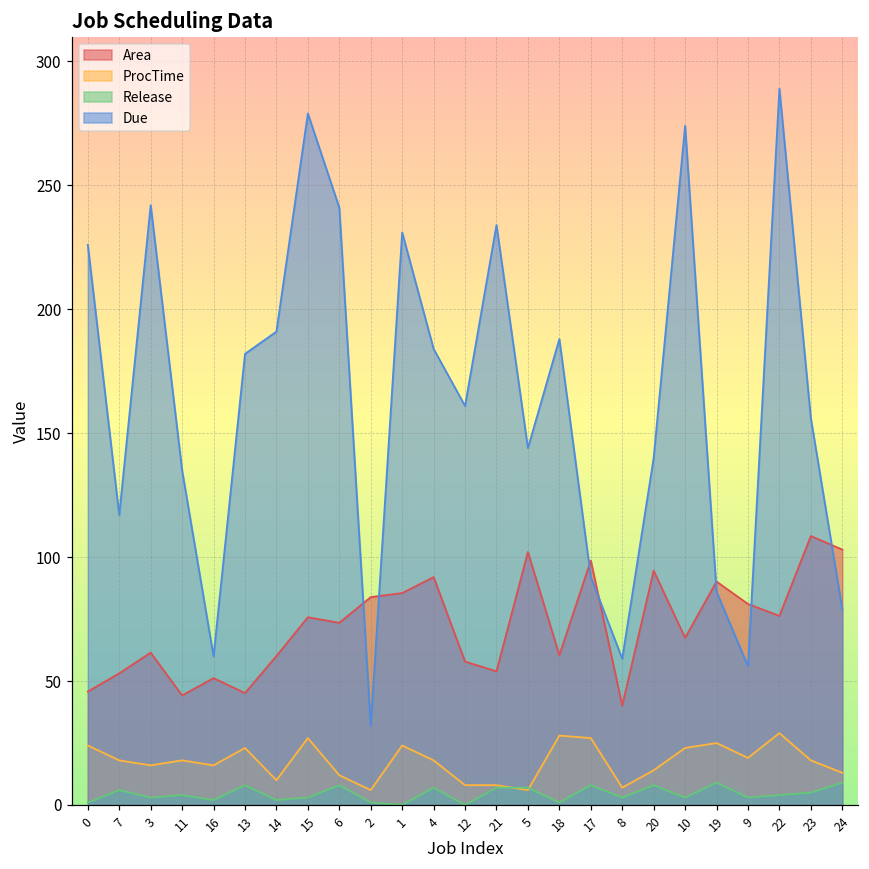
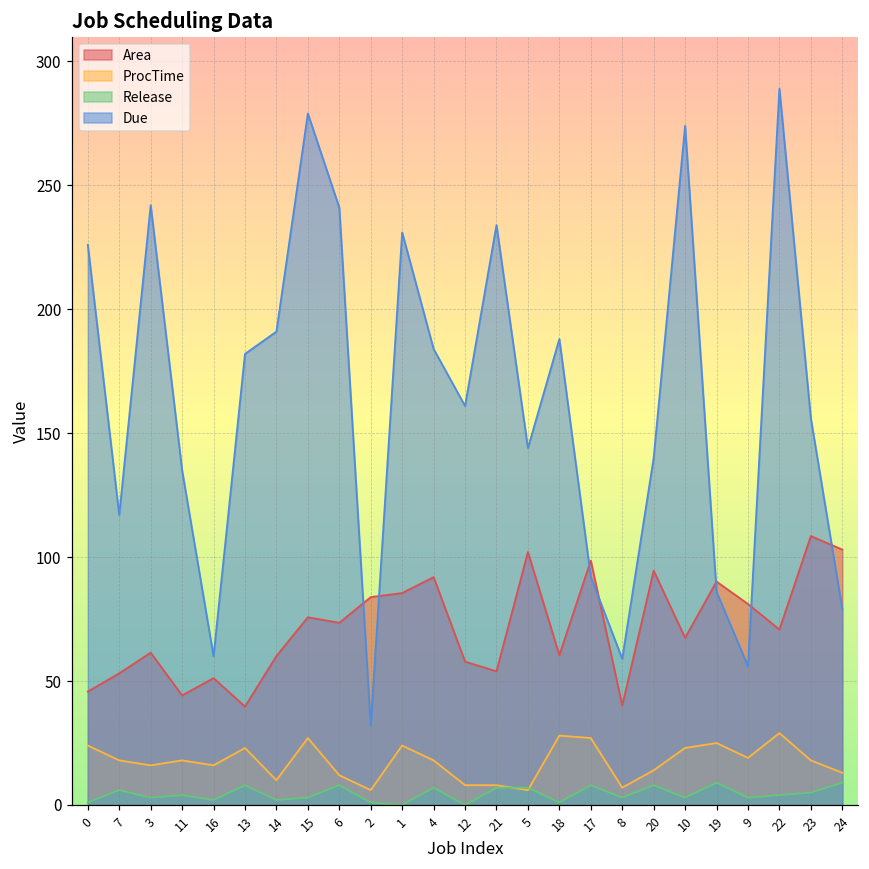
Area, 13: 45 -> 40
Area, 22: 76 -> 71
